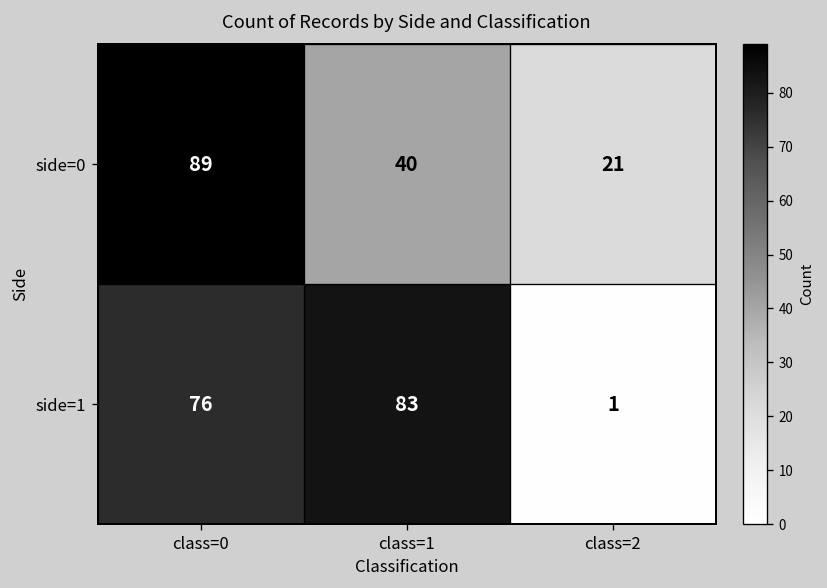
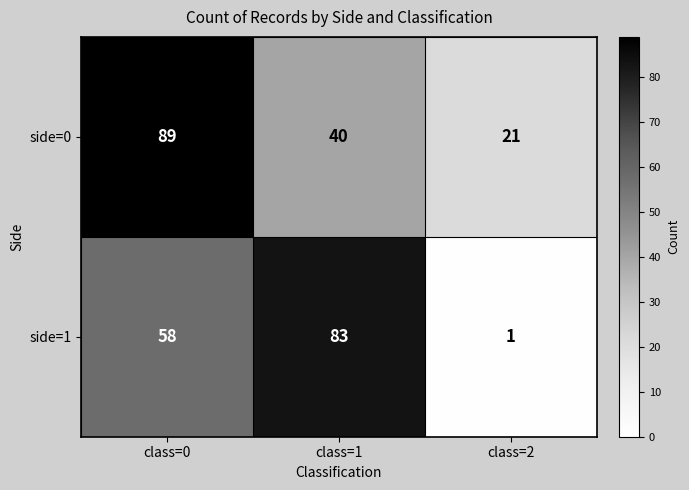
side=1, class=0: 76 -> 58
